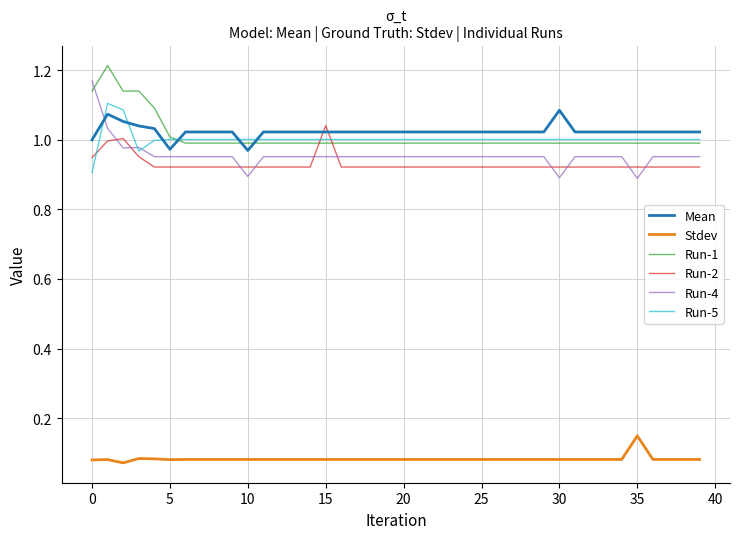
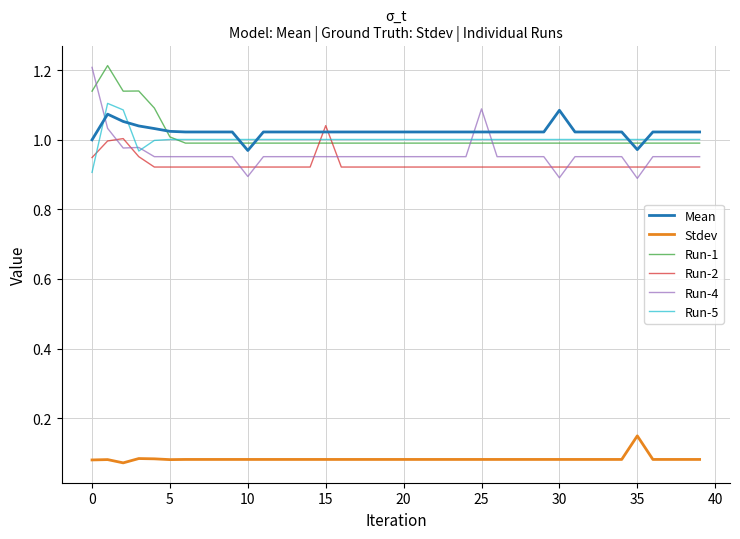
Run-4, 0: 1.17 -> 1.21
Mean, 5: 0.97 -> 1.02
Run-4, 25: 0.95 -> 1.09
Mean, 35: 1.02 -> 0.97
